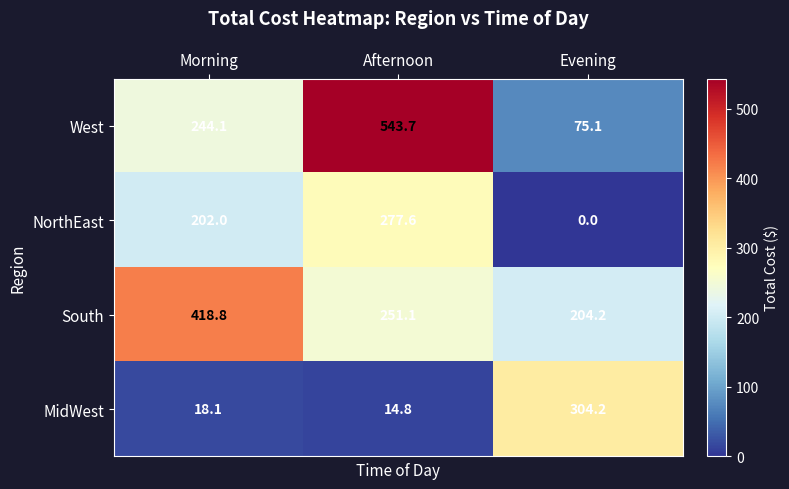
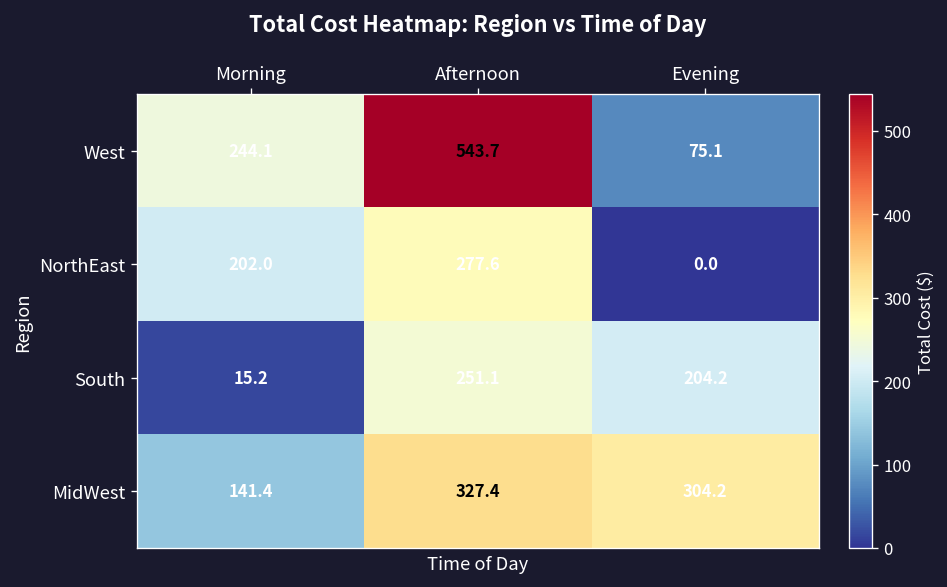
South, Morning: 418.8 -> 15.2
MidWest, Morning: 18.1 -> 141.4
MidWest, Afternoon: 14.8 -> 327.4
